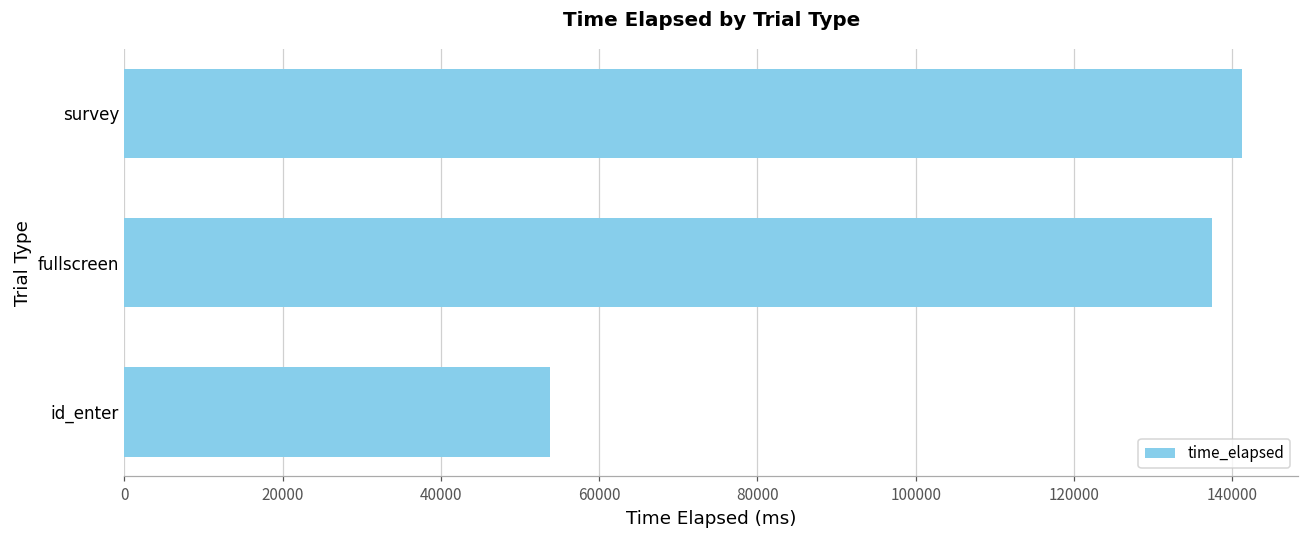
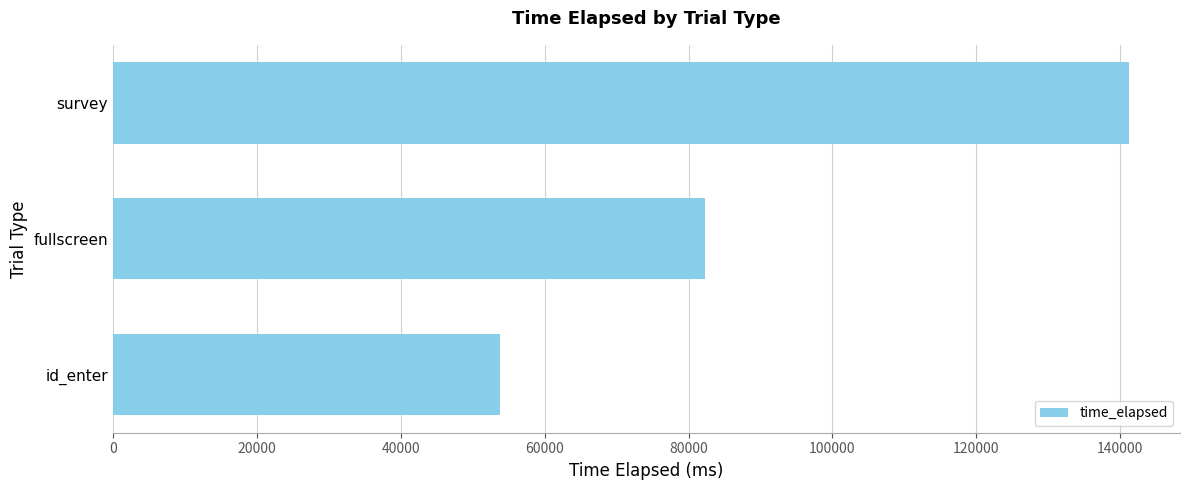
fullscreen: 137000 -> 82000
